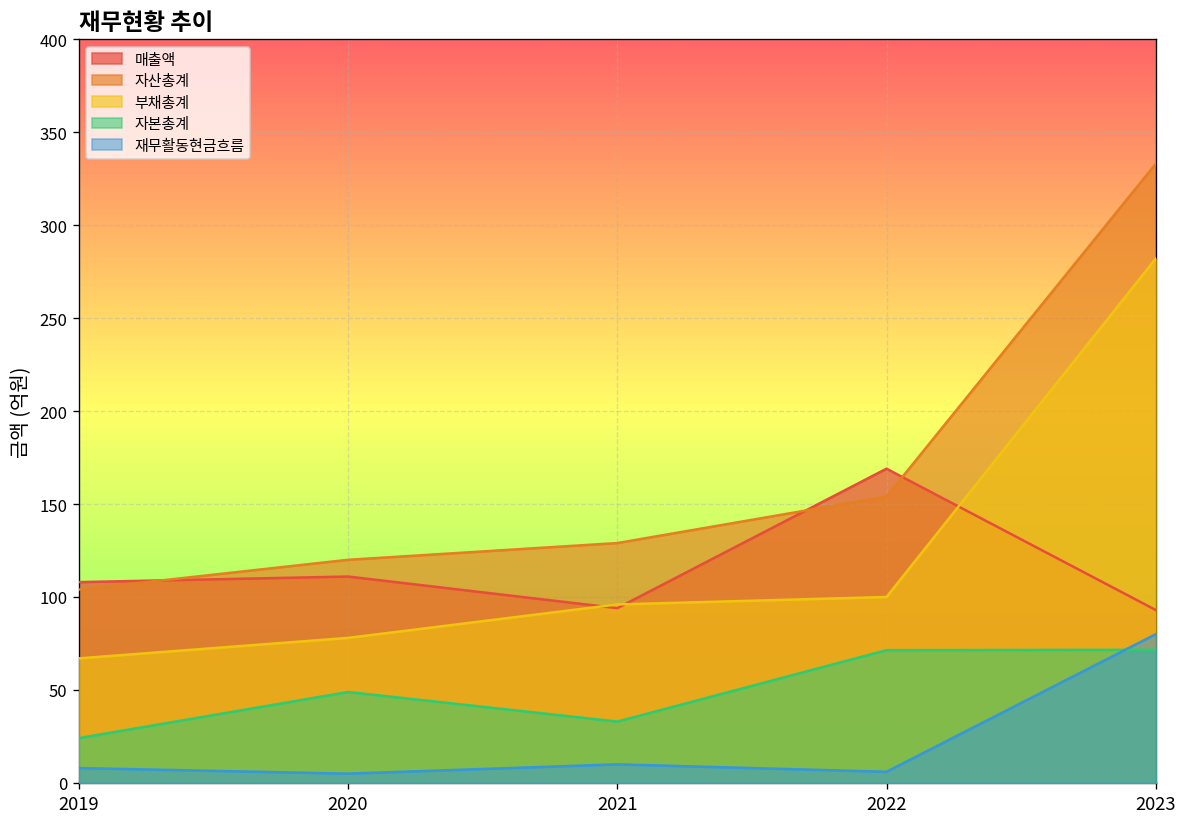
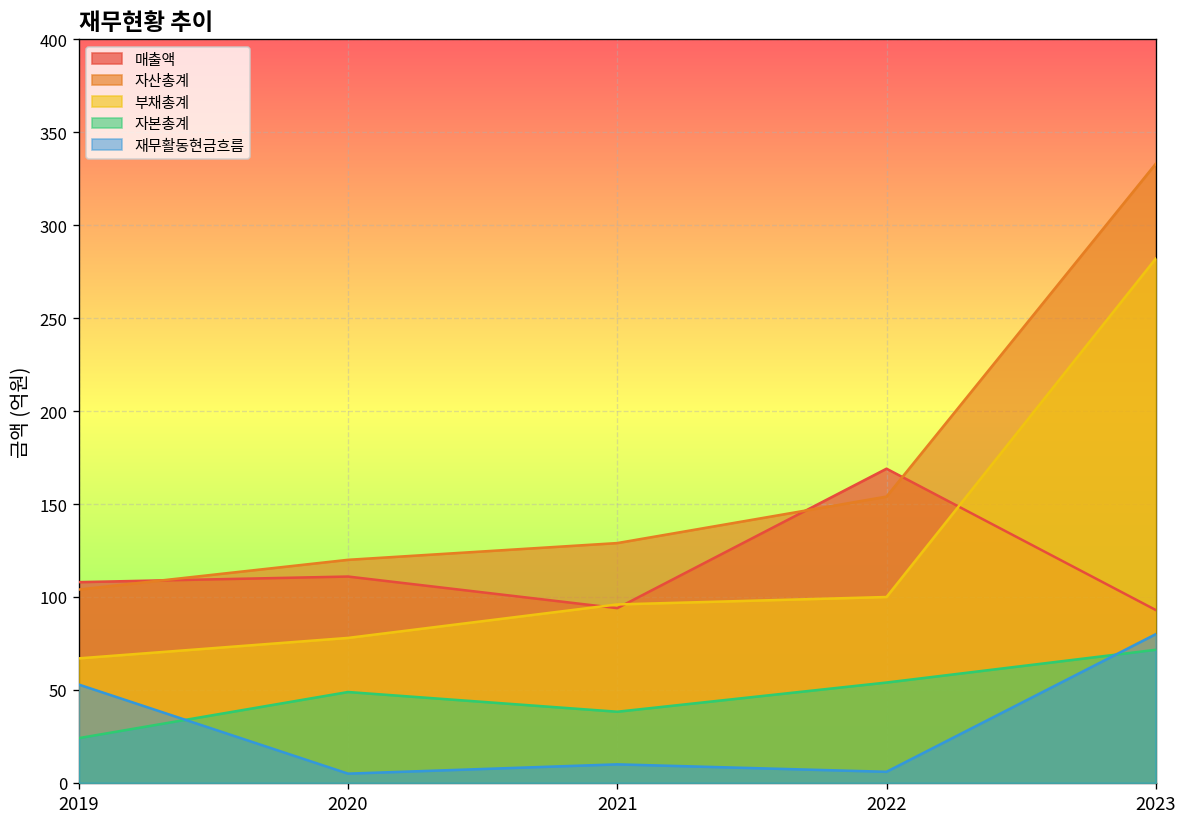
재무활동현금흐름, 2019: 8 -> 53
자본총계, 2021: 33 -> 38
자본총계, 2022: 71 -> 54
